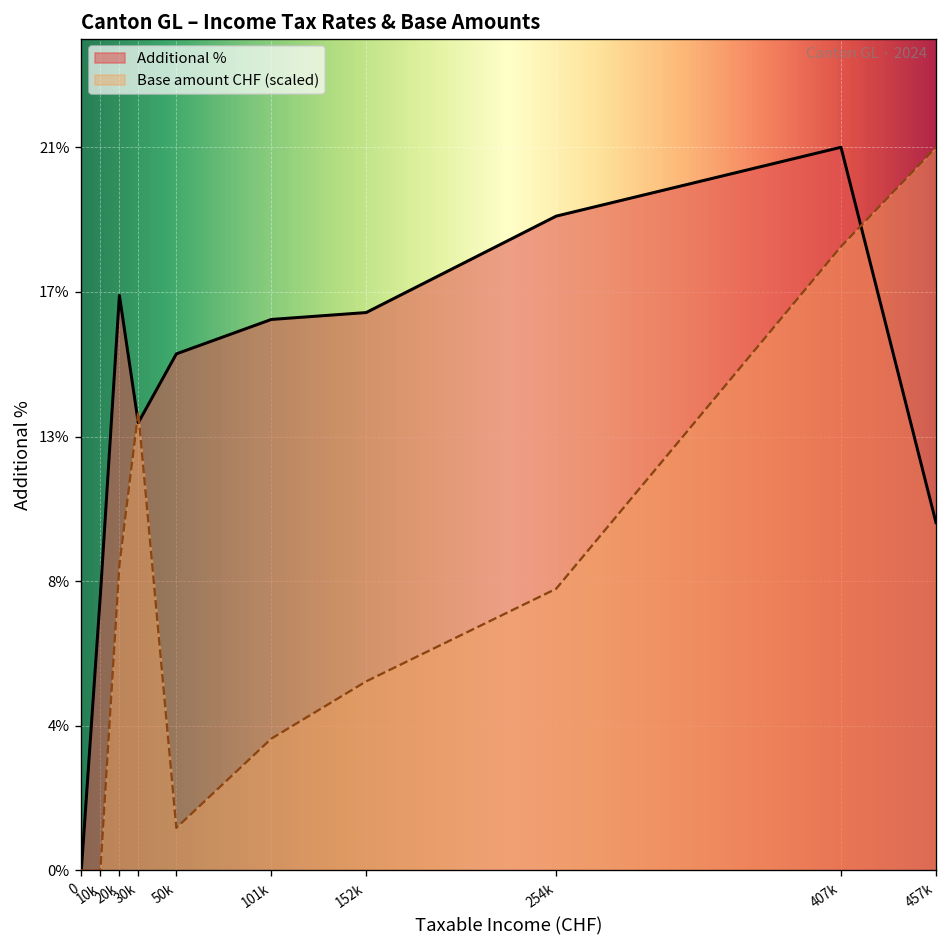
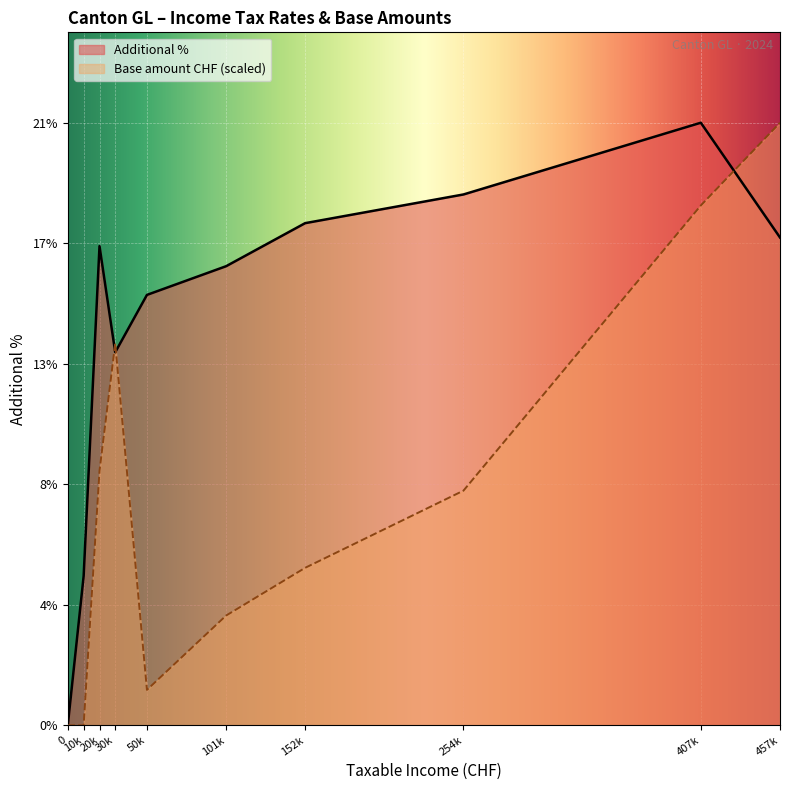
Additional %, 10k: 8.0% -> 5.2%
Additional %, 152k: 16.2% -> 17.5%
Additional %, 254k: 19.0% -> 18.5%
Additional %, 457k: 10.1% -> 17.0%
